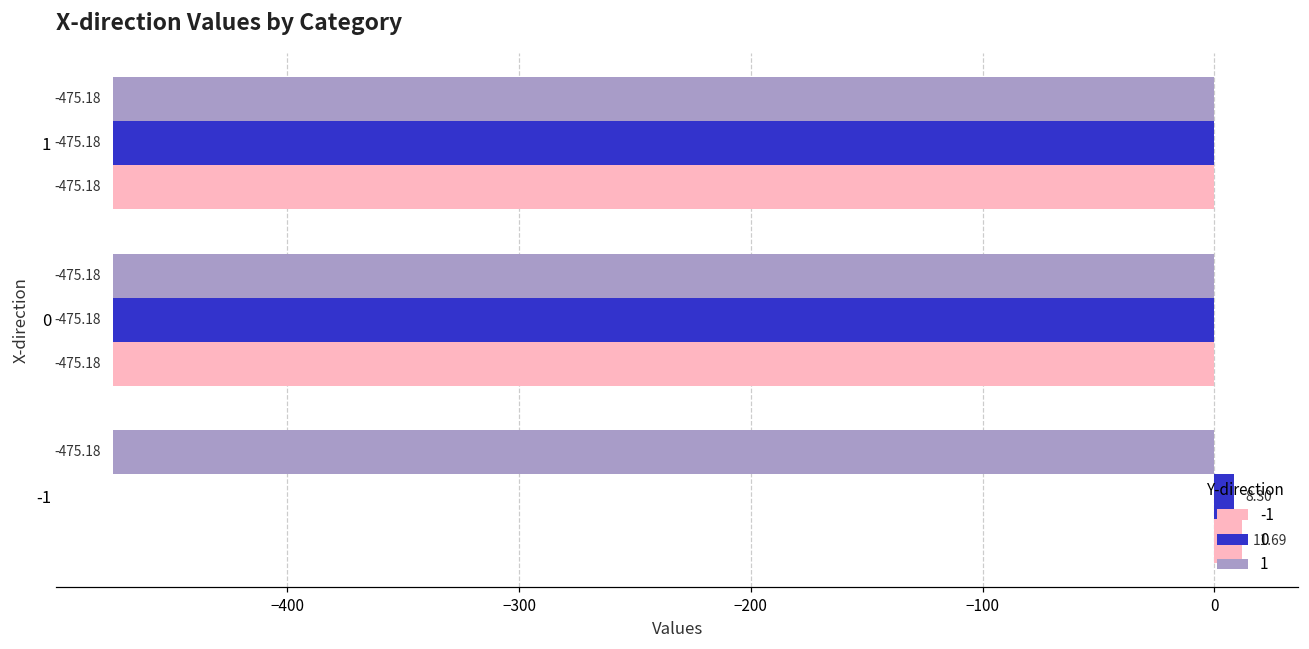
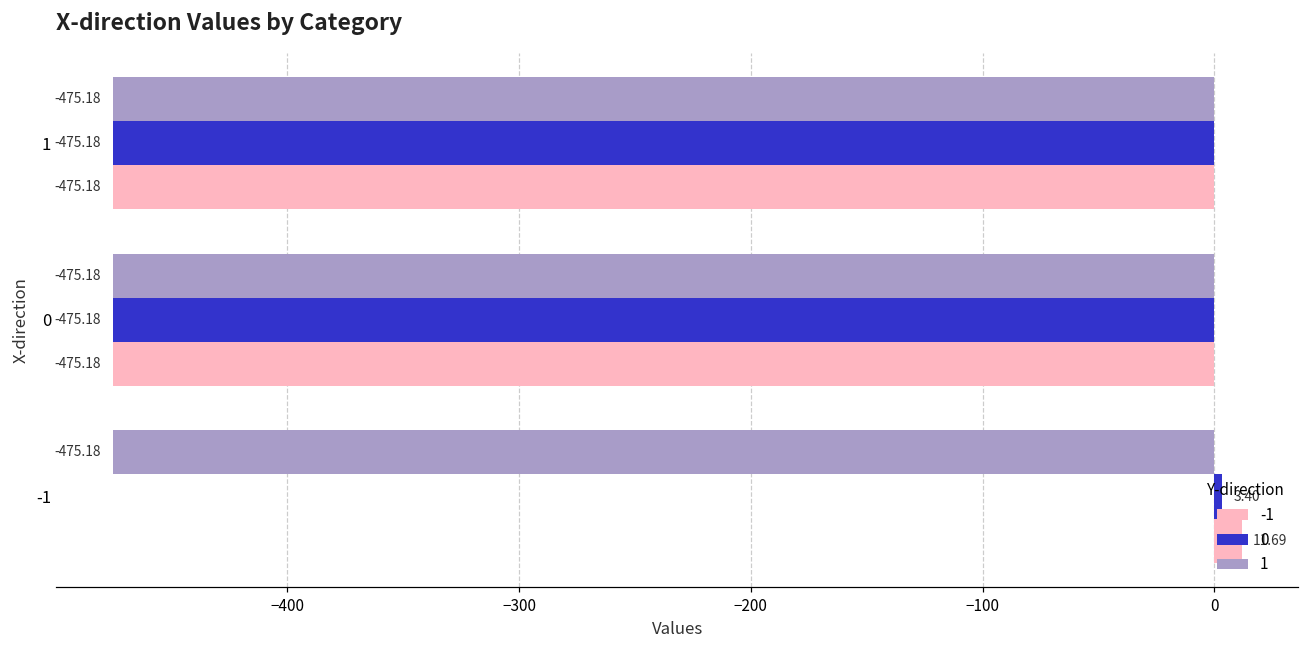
0, -1: 8.30 -> 3.40
